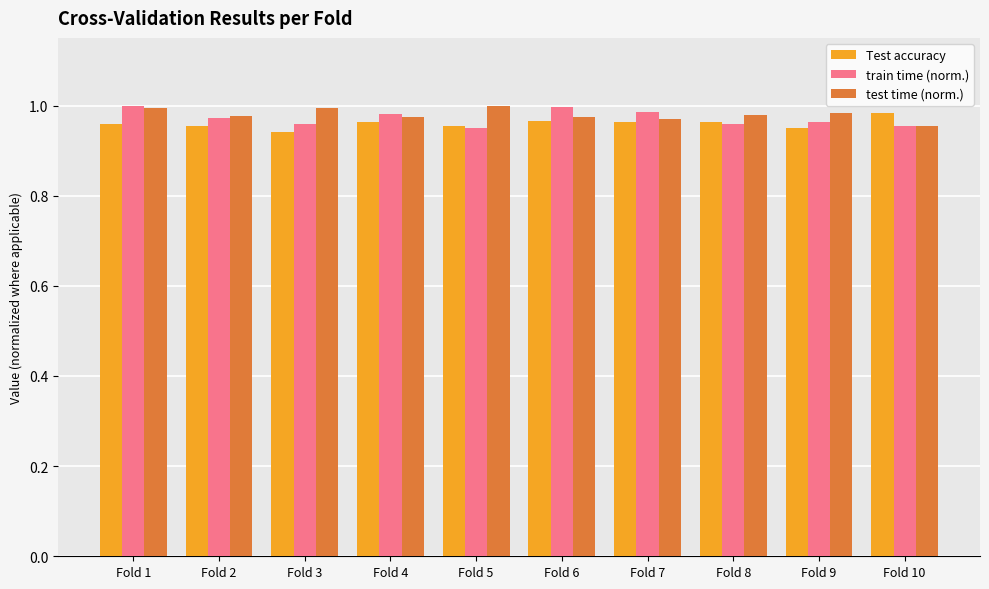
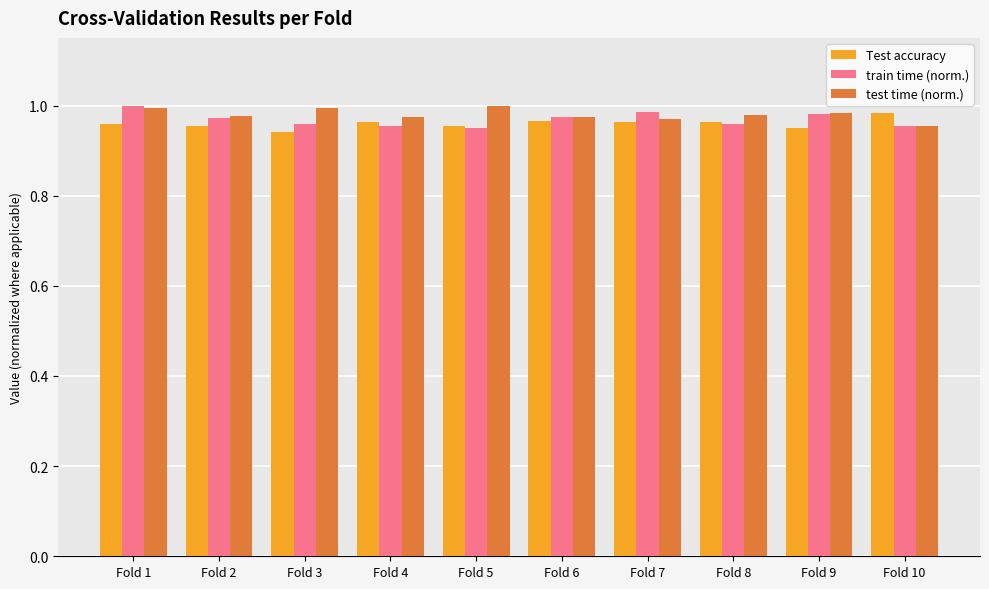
train time (norm.), Fold 4: 0.98 -> 0.95
train time (norm.), Fold 6: 1.00 -> 0.97
train time (norm.), Fold 9: 0.96 -> 0.98
